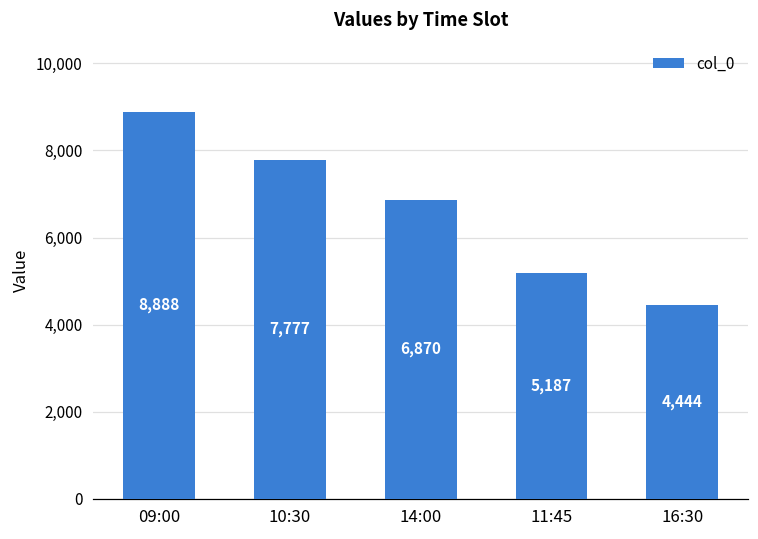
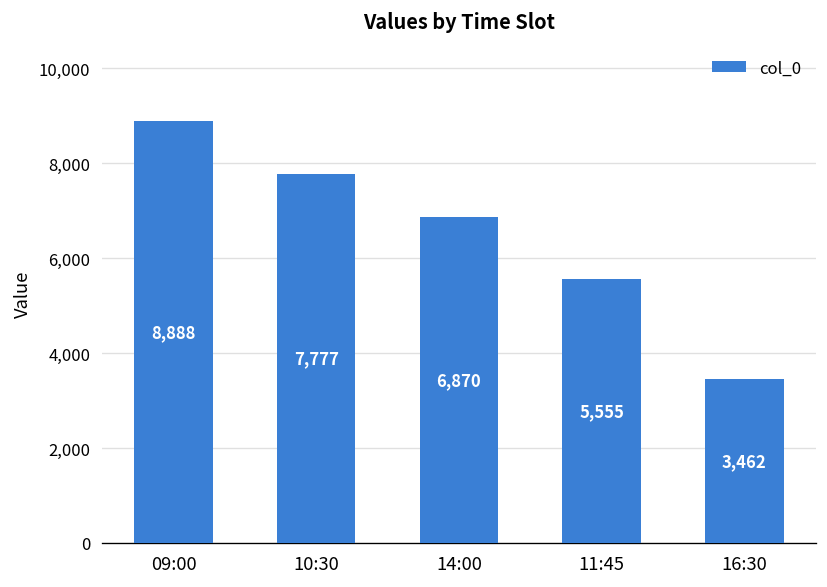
11:45: 5,187 -> 5,555
16:30: 4,444 -> 3,462
